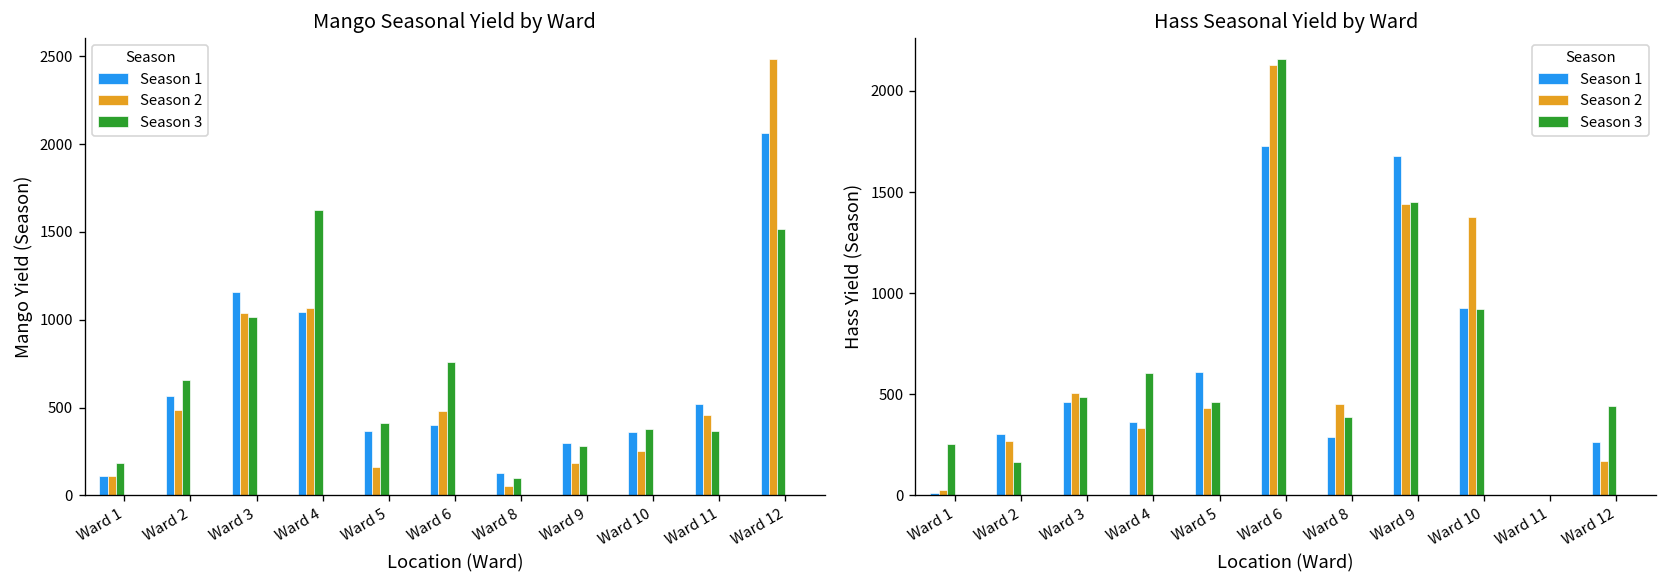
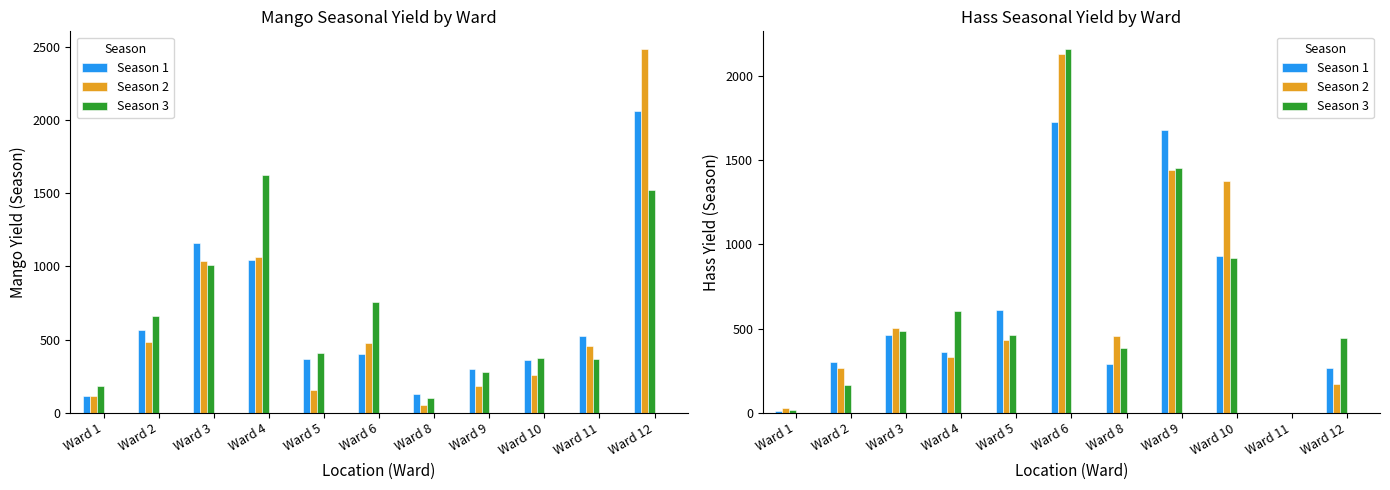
Hass Seasonal Yield by Ward, Season 3, Ward 1: 250 -> 20
